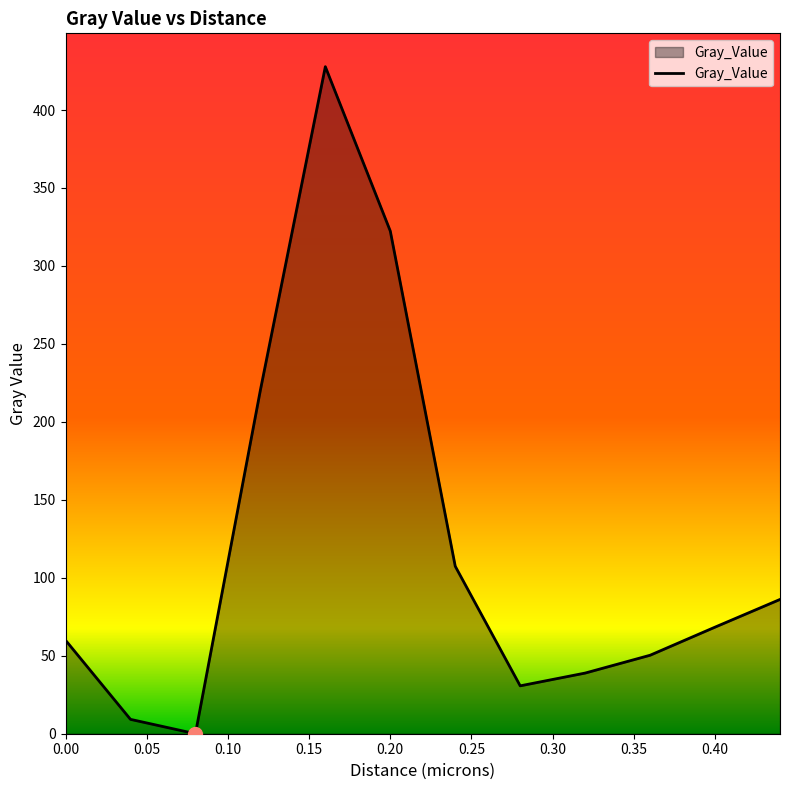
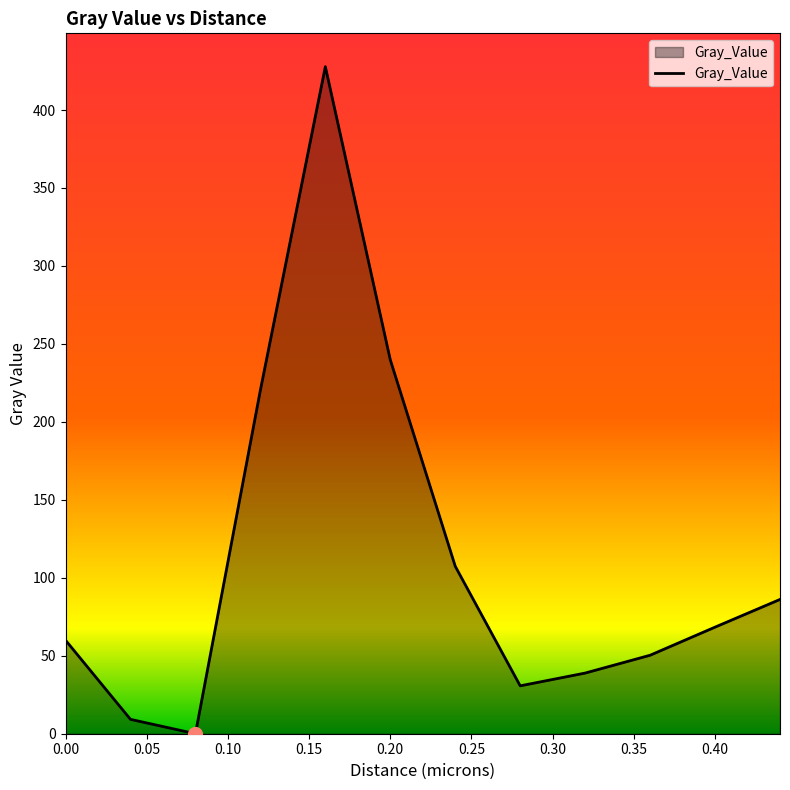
Gray_Value, 0.20: 322 -> 240
